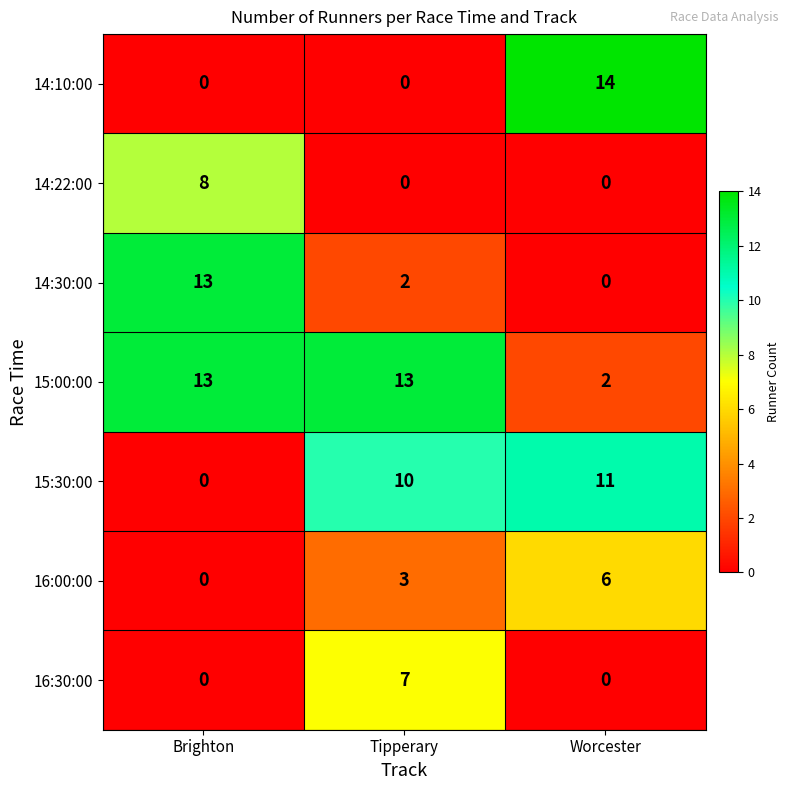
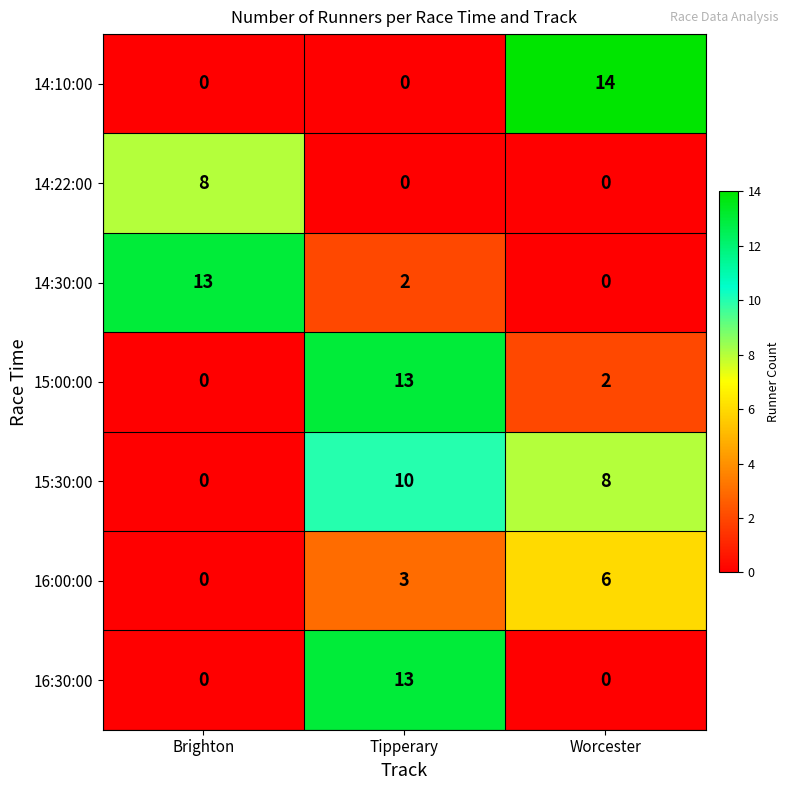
15:00:00, Brighton: 13 -> 0
15:30:00, Worcester: 11 -> 8
16:30:00, Tipperary: 7 -> 13
